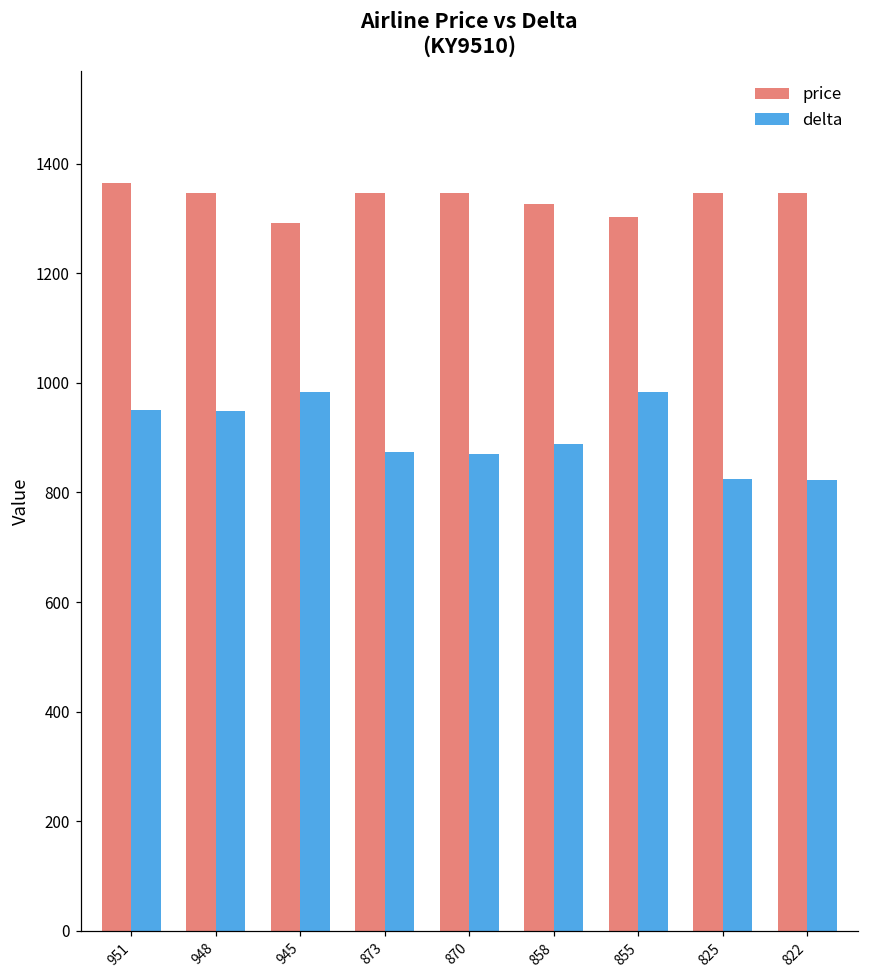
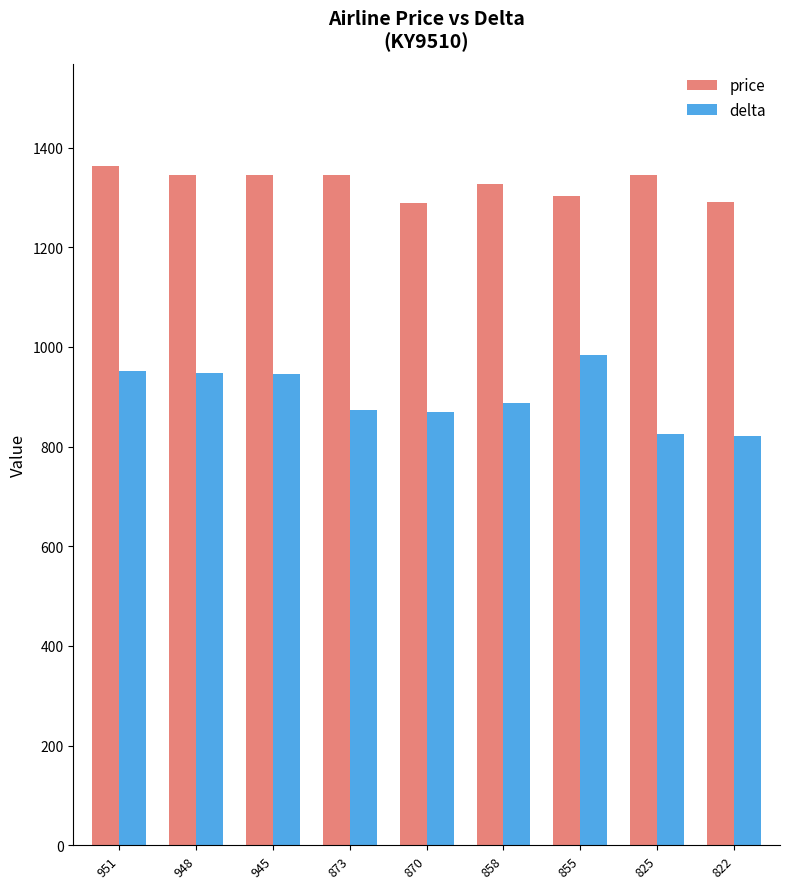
price, 945: 1290 -> 1350
delta, 945: 980 -> 950
price, 870: 1350 -> 1290
price, 822: 1350 -> 1290
